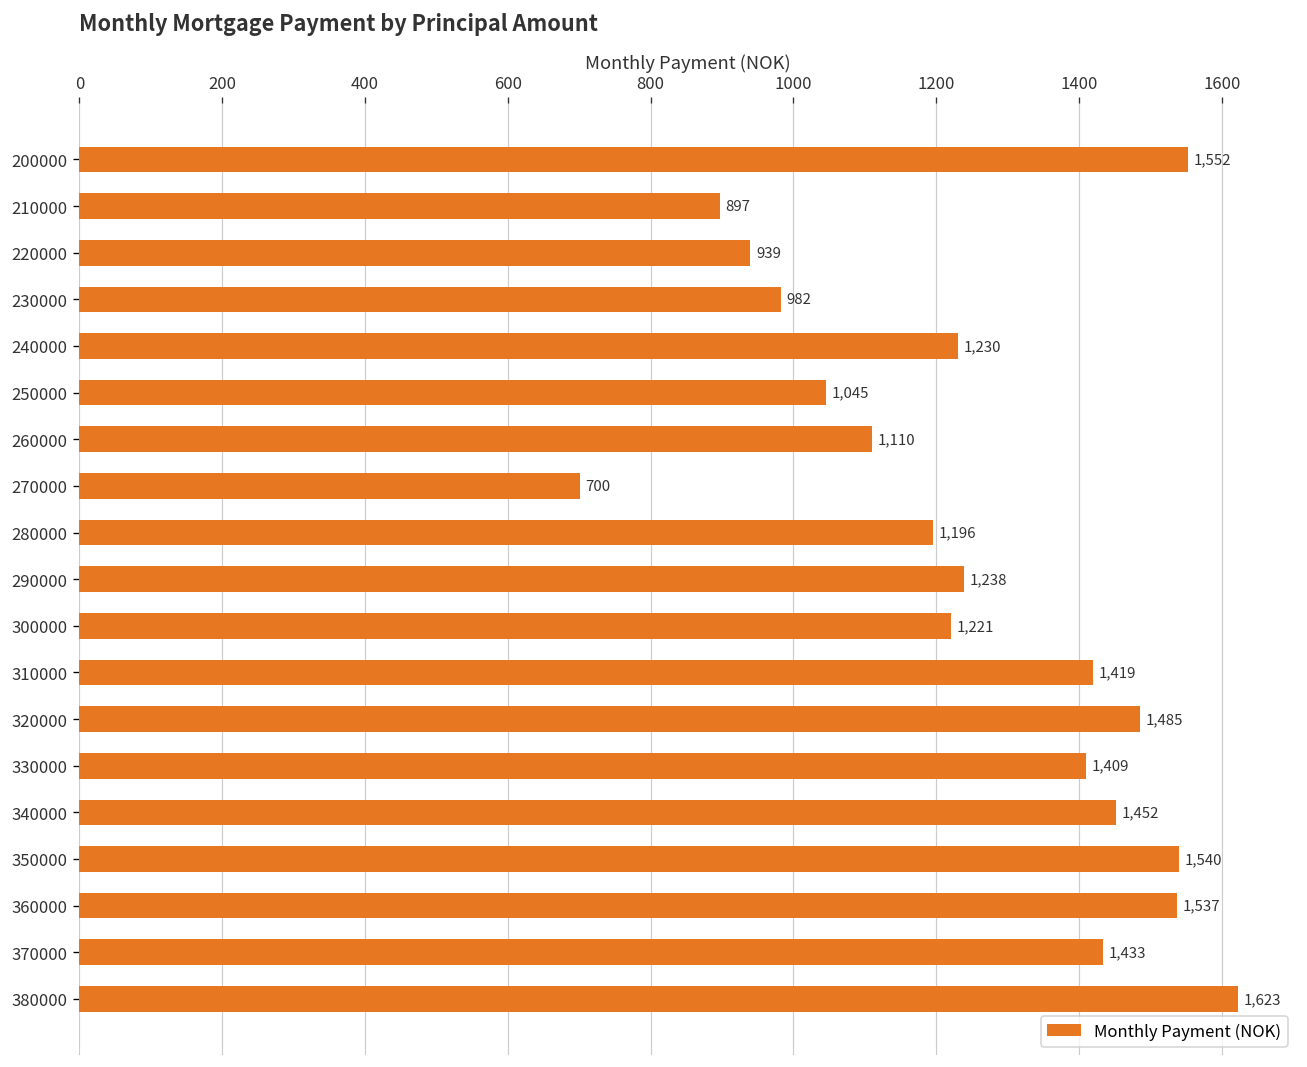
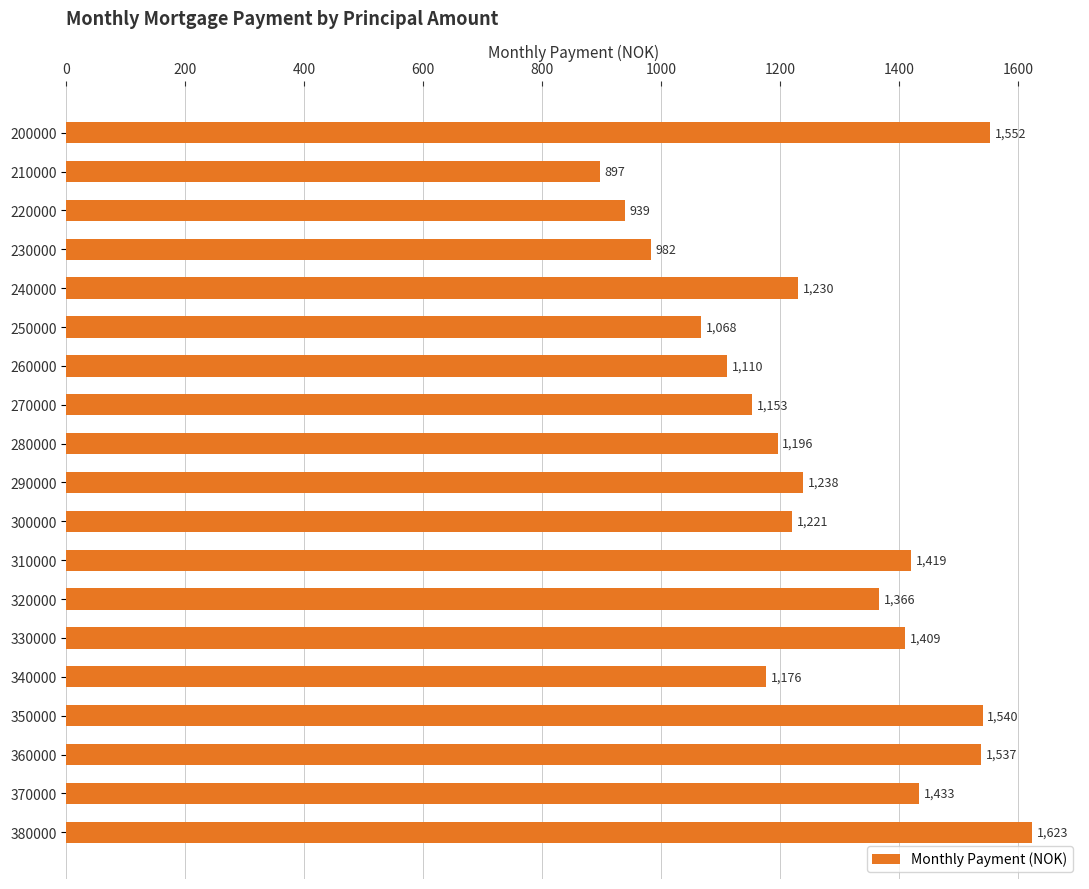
250000: 1,045 -> 1,068
270000: 700 -> 1,153
320000: 1,485 -> 1,366
340000: 1,452 -> 1,176
